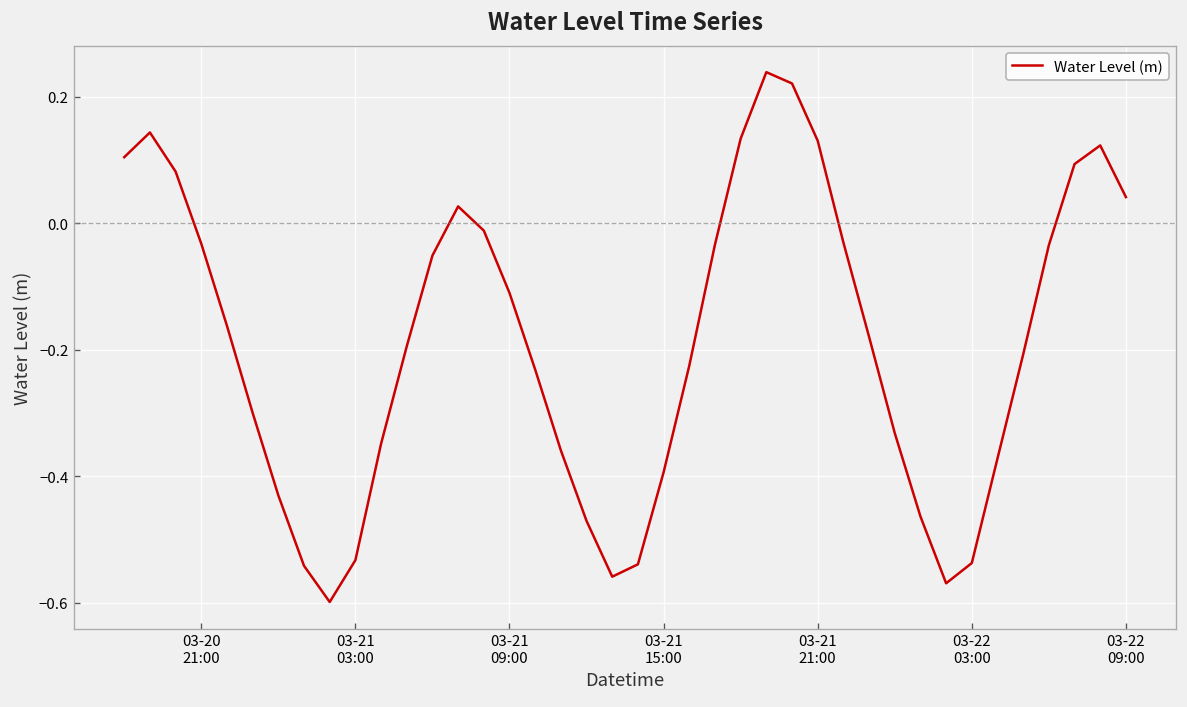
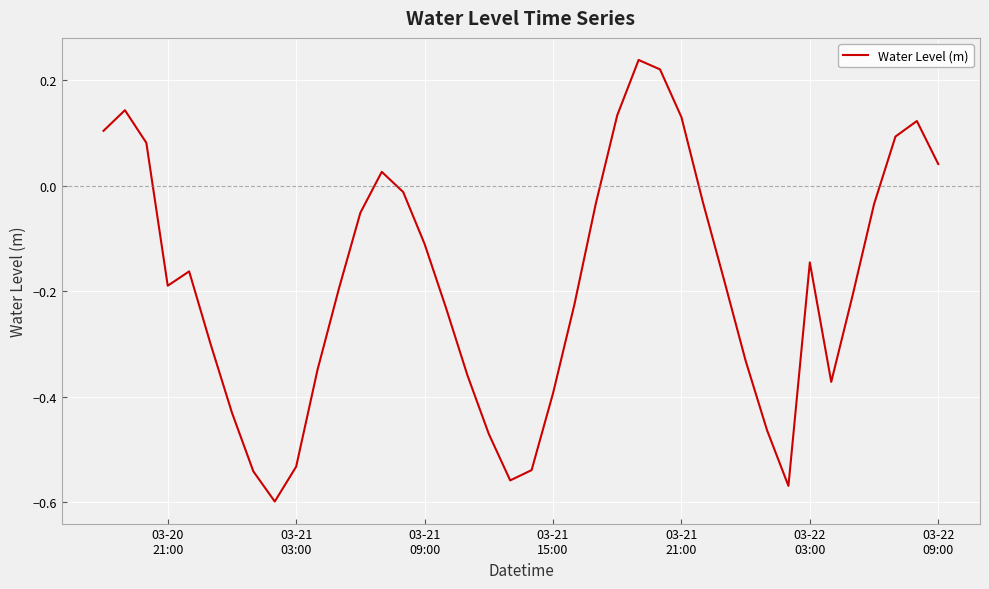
03-20 21:00: -0.03 -> -0.19
03-22 03:00: -0.54 -> -0.15
